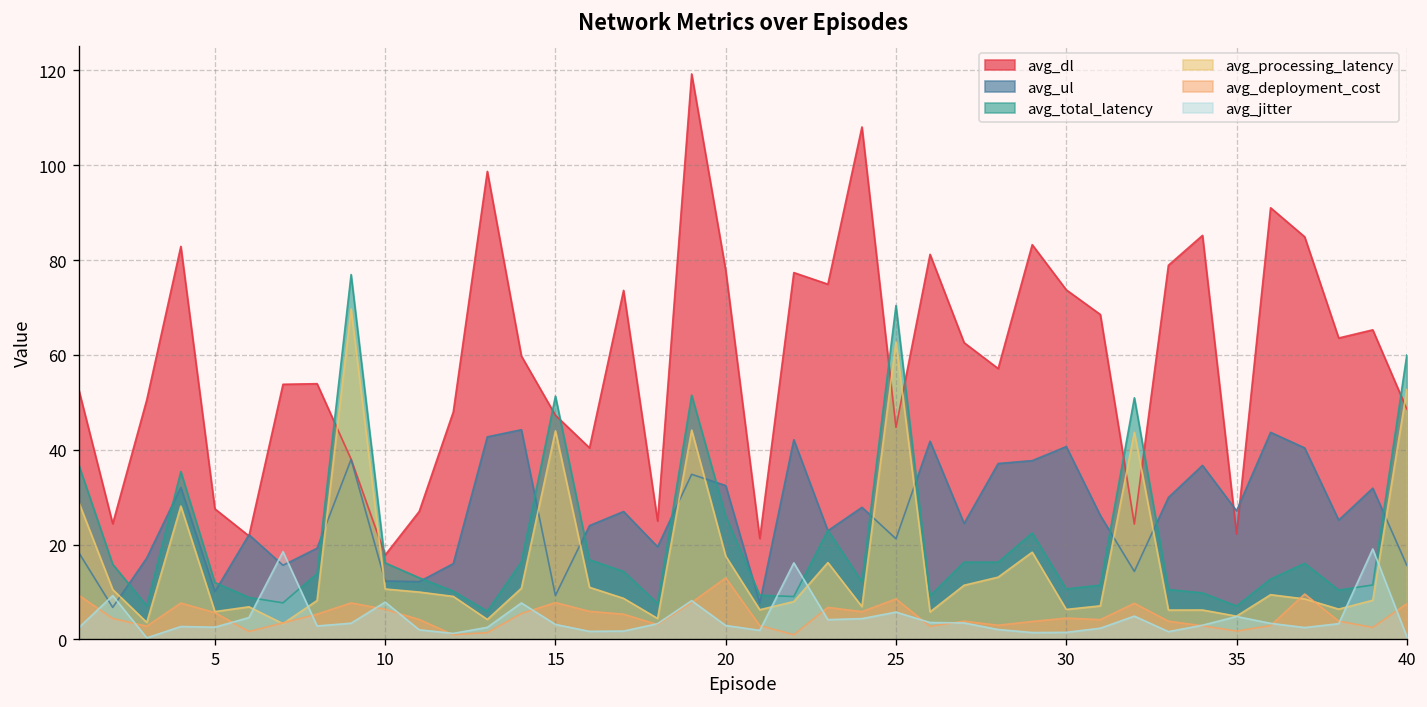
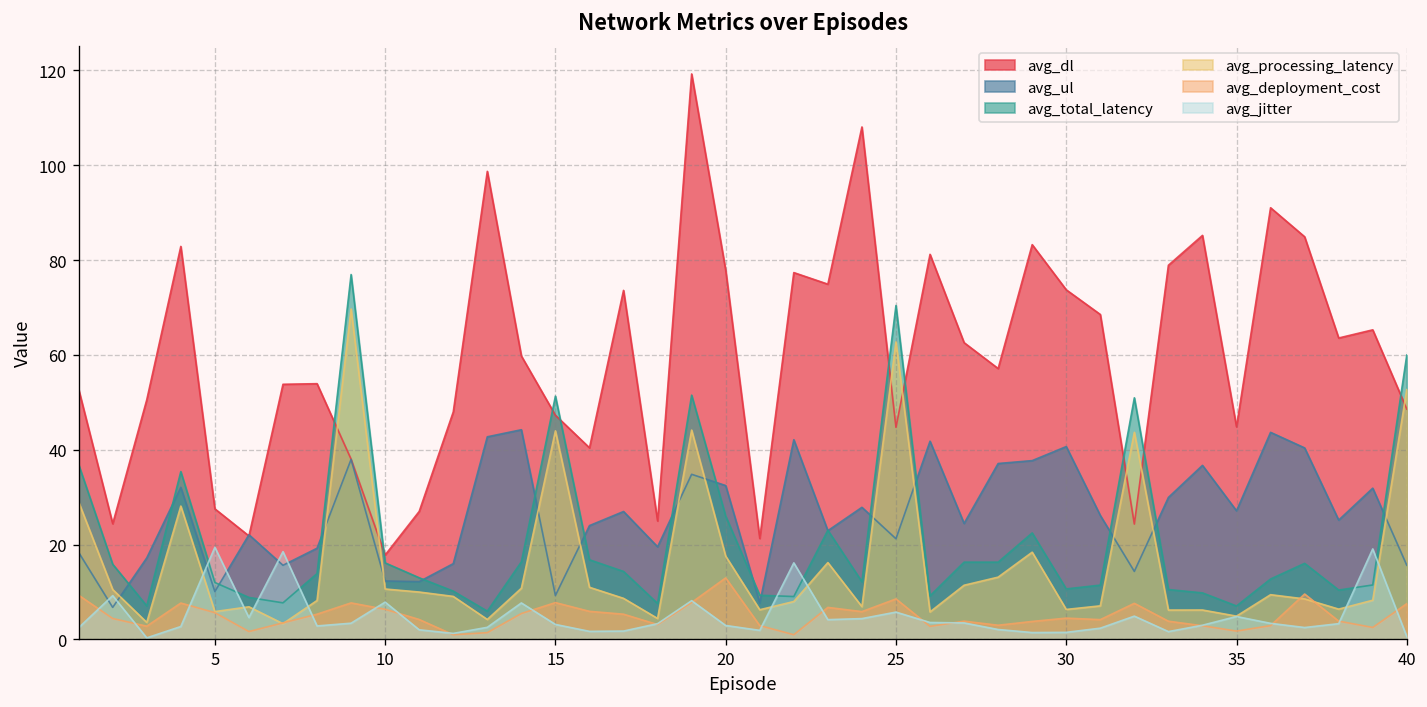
avg_jitter, 5: 3 -> 19
avg_dl, 35: 22 -> 45
